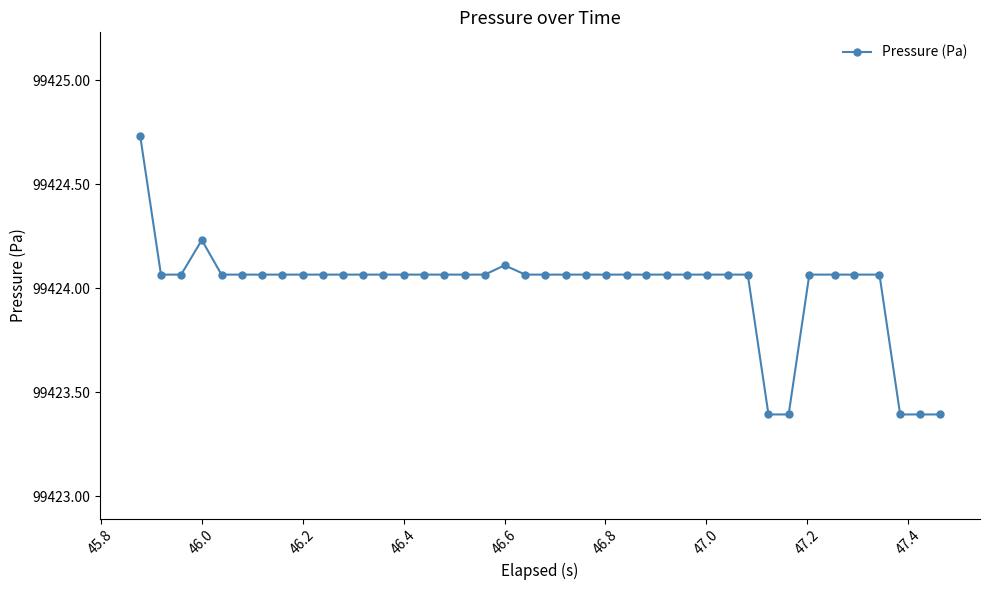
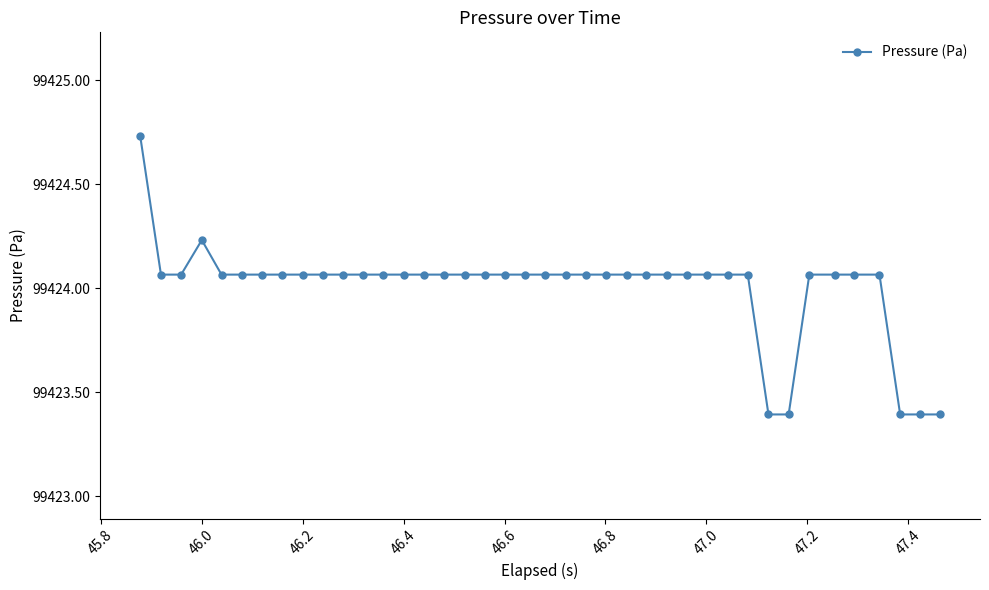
46.6: 99424.11 -> 99424.07
